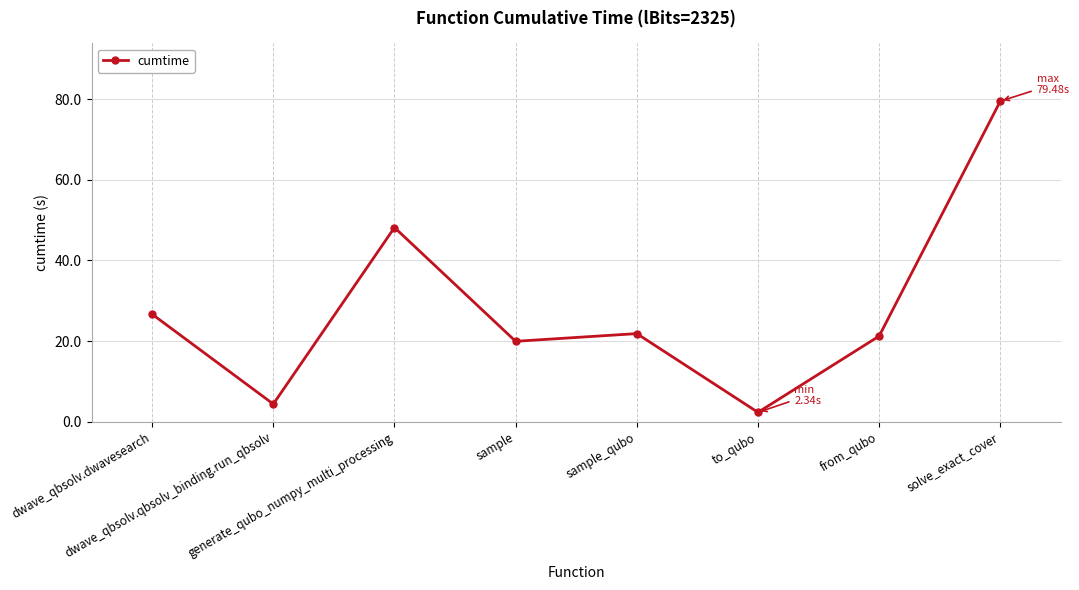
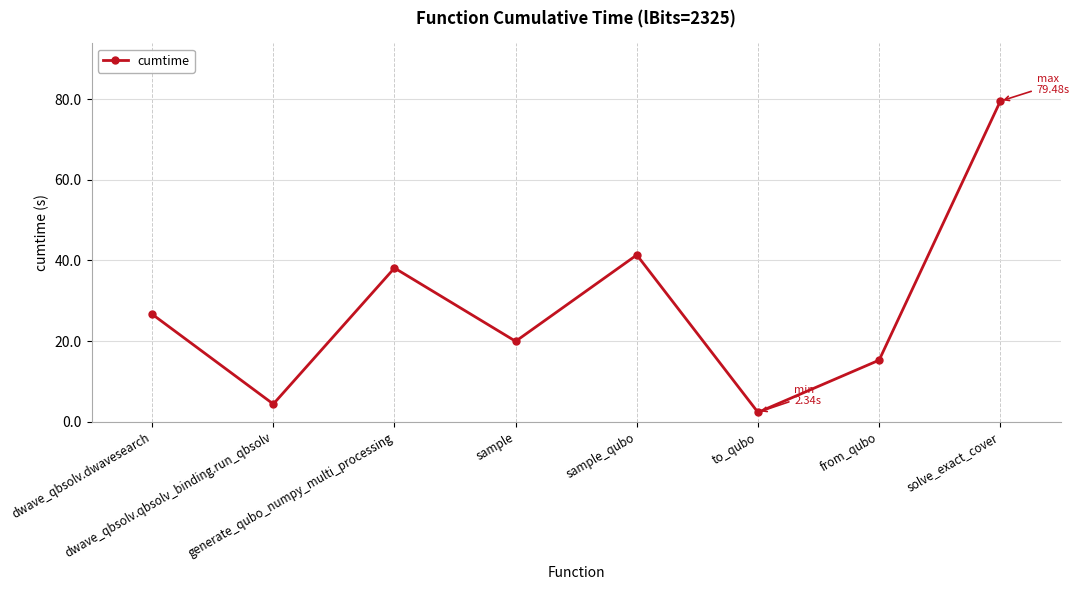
generate_qubo_numpy_multi_processing: 48 -> 38
sample_qubo: 22 -> 41
from_qubo: 21 -> 15
